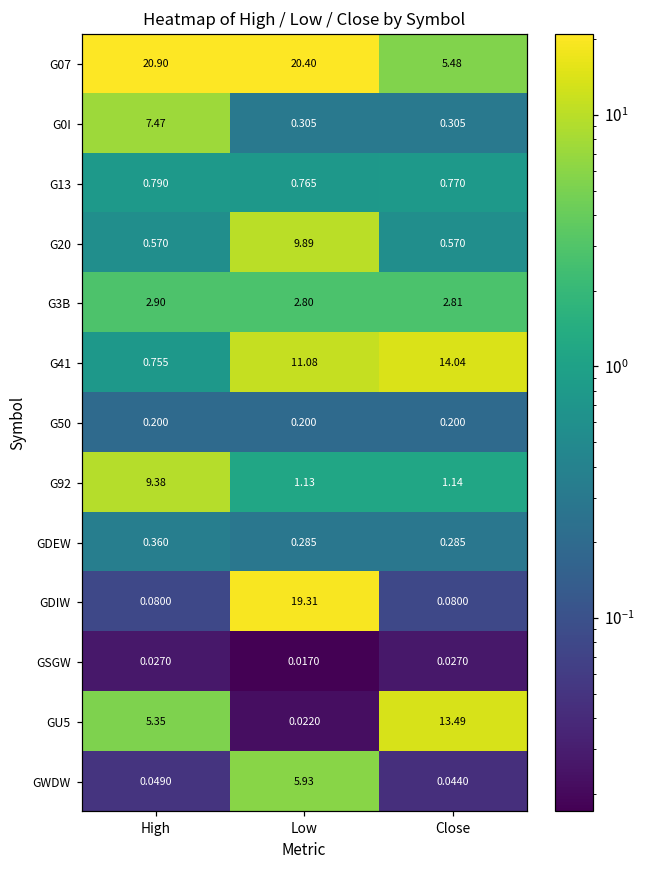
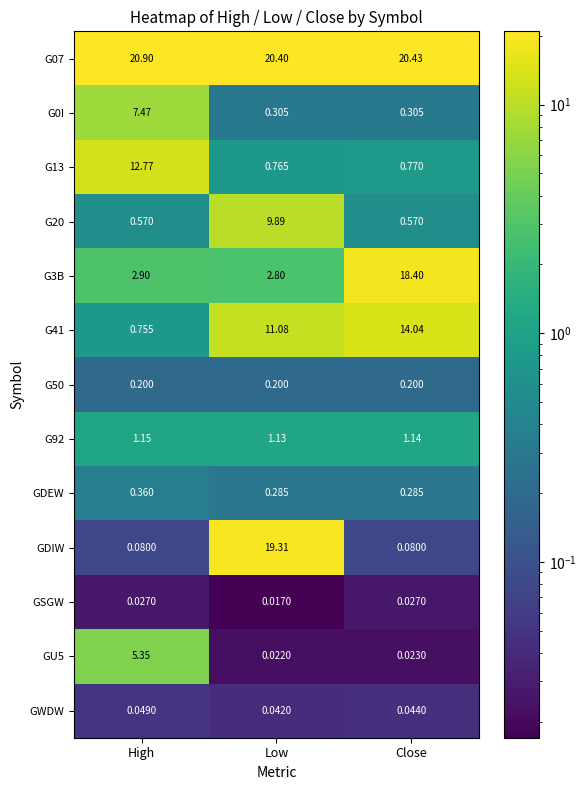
G07, Close: 5.48 -> 20.43
G13, High: 0.790 -> 12.77
G3B, Close: 2.81 -> 18.40
G92, High: 9.38 -> 1.15
GU5, Close: 13.49 -> 0.0230
GWDW, Low: 5.93 -> 0.0420
